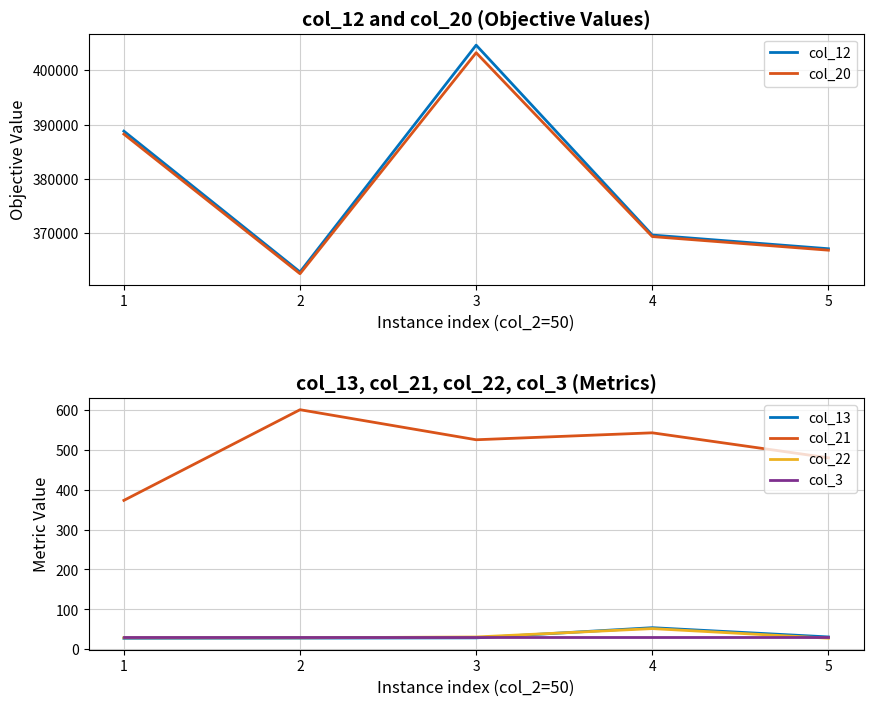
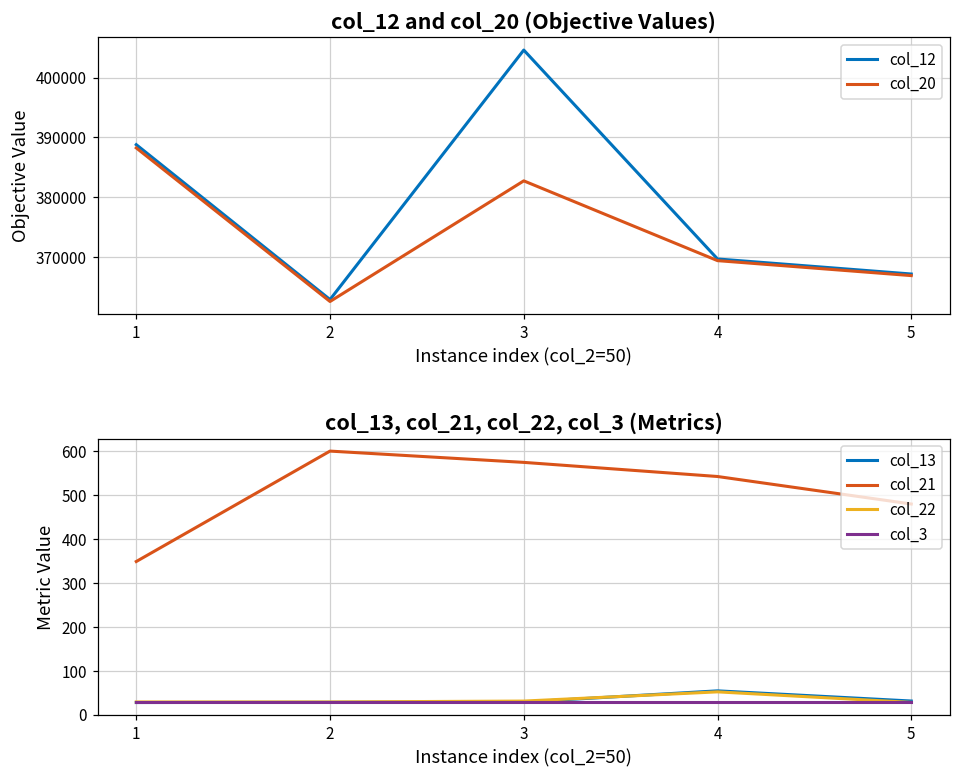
col_12 and col_20 (Objective Values), col_20, 3: 403000 -> 383000
col_13, col_21, col_22, col_3 (Metrics), col_21, 1: 370 -> 350
col_13, col_21, col_22, col_3 (Metrics), col_21, 3: 520 -> 570
